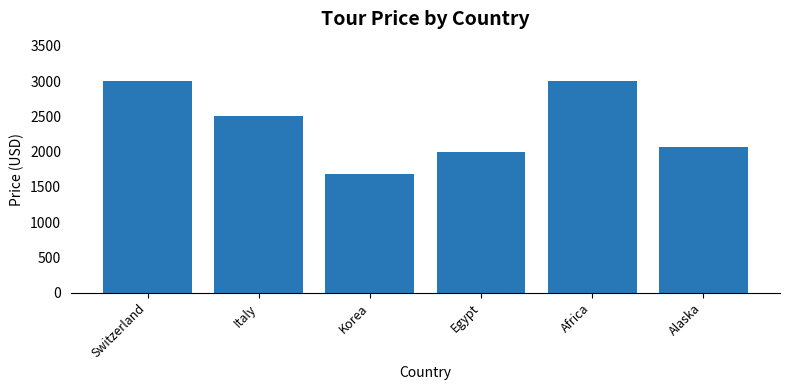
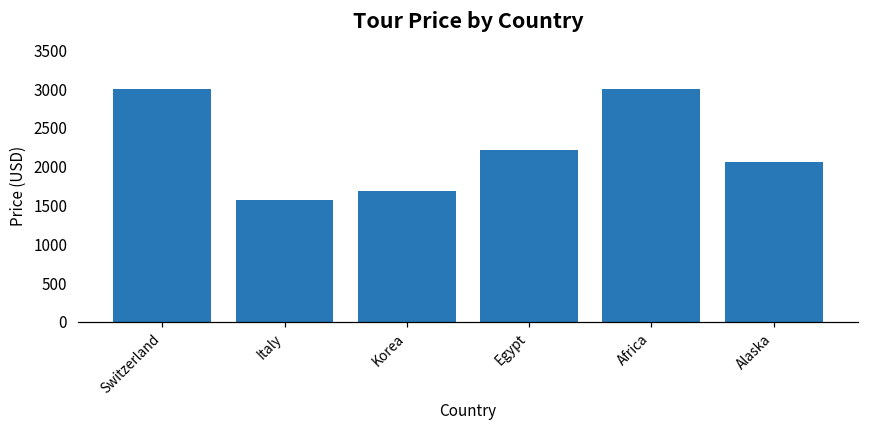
Italy: 2500 -> 1600
Egypt: 2000 -> 2200
